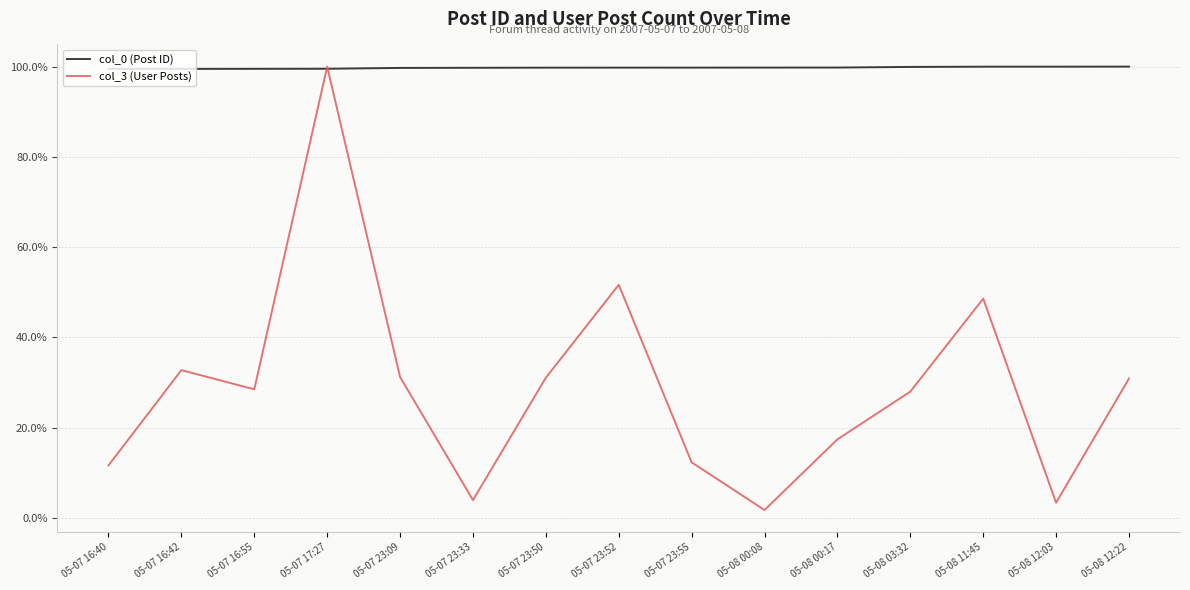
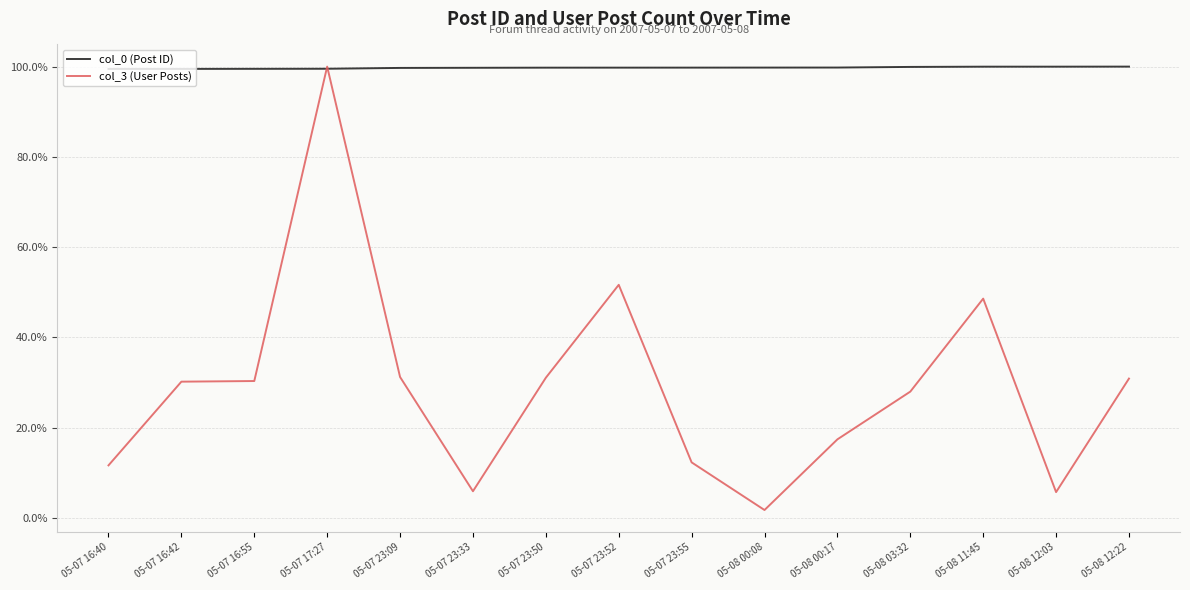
col_3 (User Posts), 05-07 16:42: 33% -> 30%
col_3 (User Posts), 05-07 16:55: 29% -> 30%
col_3 (User Posts), 05-07 23:33: 4% -> 6%
col_3 (User Posts), 05-08 12:03: 3% -> 6%
